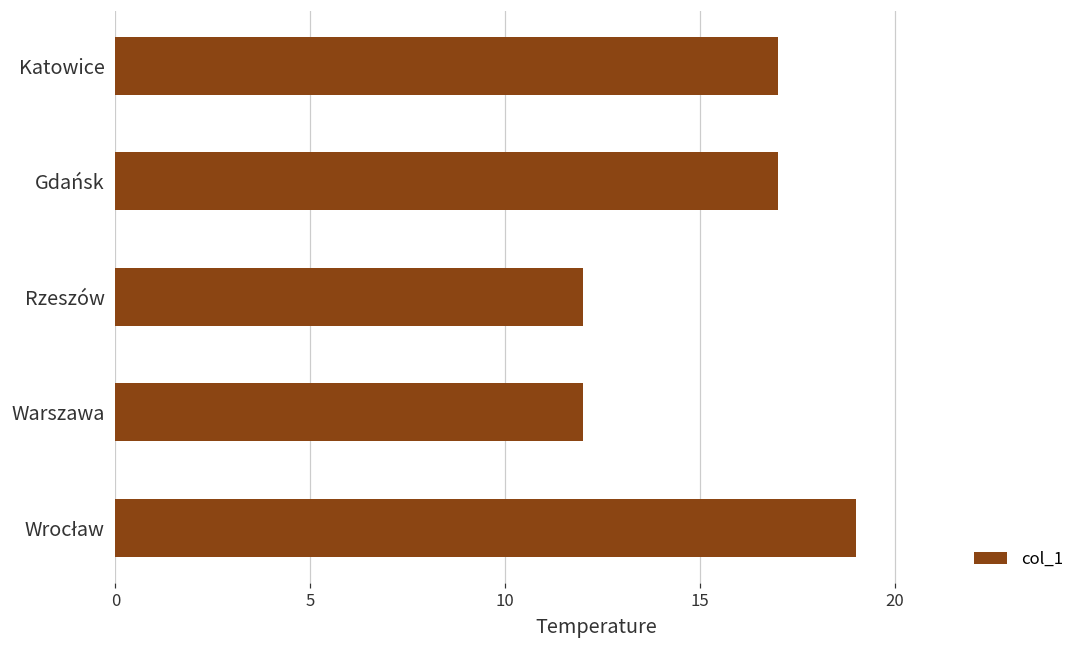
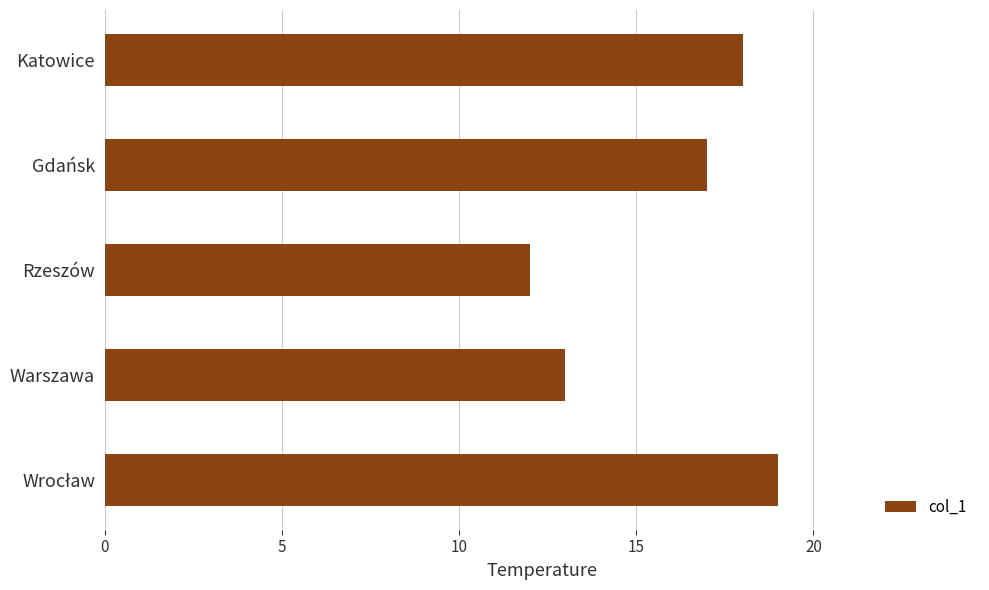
Katowice: 17 -> 18
Warszawa: 12 -> 13
